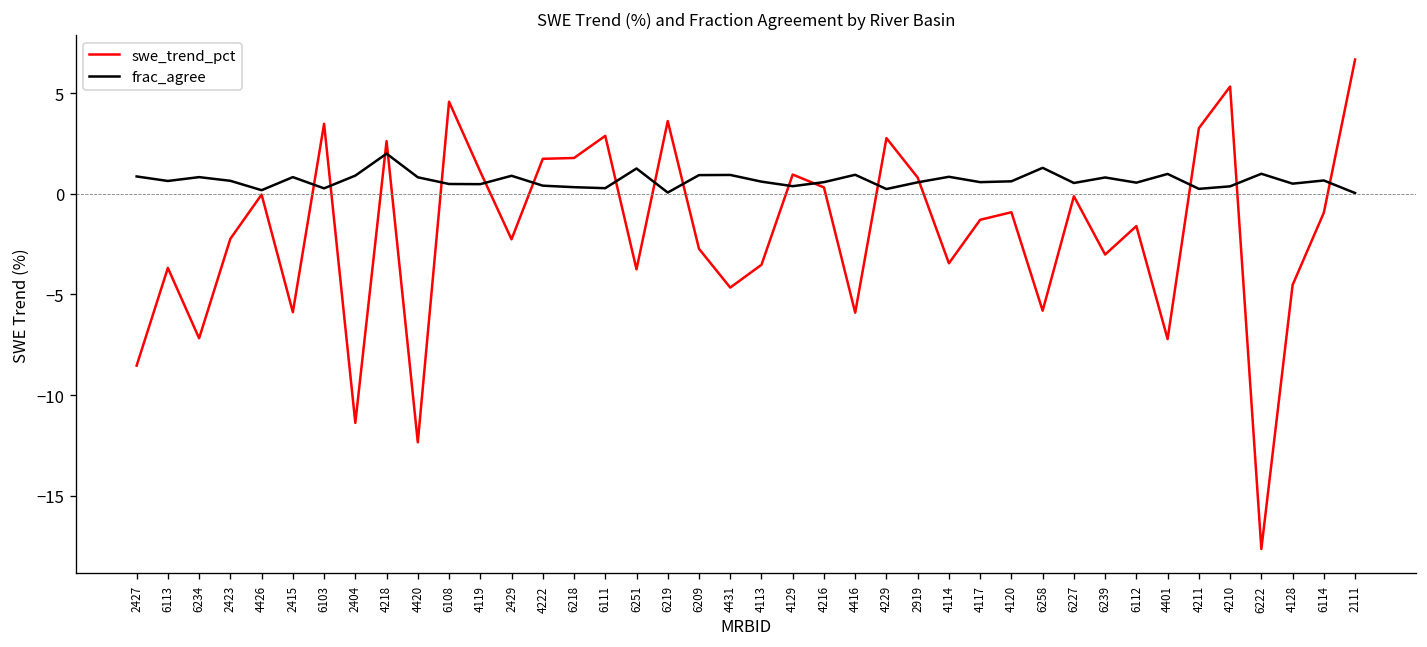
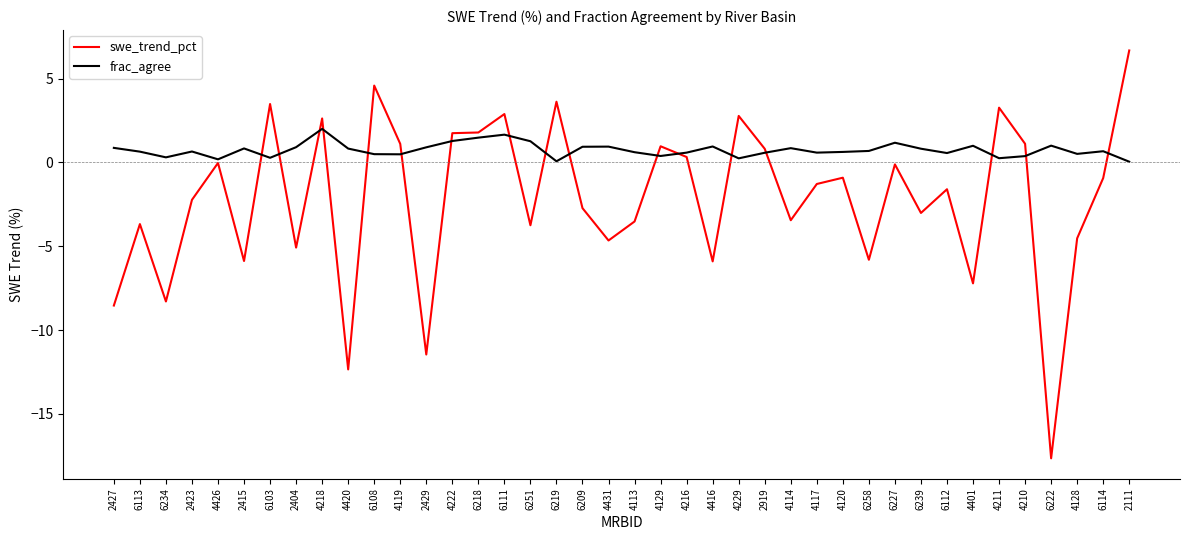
swe_trend_pct, 6234: -7.2 -> -8.3
frac_agree, 6234: 0.8 -> 0.3
swe_trend_pct, 2404: -11.4 -> -5.1
swe_trend_pct, 2429: -2.3 -> -11.5
frac_agree, 4222: 0.4 -> 1.3
frac_agree, 6218: 0.3 -> 1.5
frac_agree, 6111: 0.3 -> 1.7
frac_agree, 6258: 1.3 -> 0.7
frac_agree, 6227: 0.5 -> 1.2
swe_trend_pct, 4210: 5.3 -> 1.1
